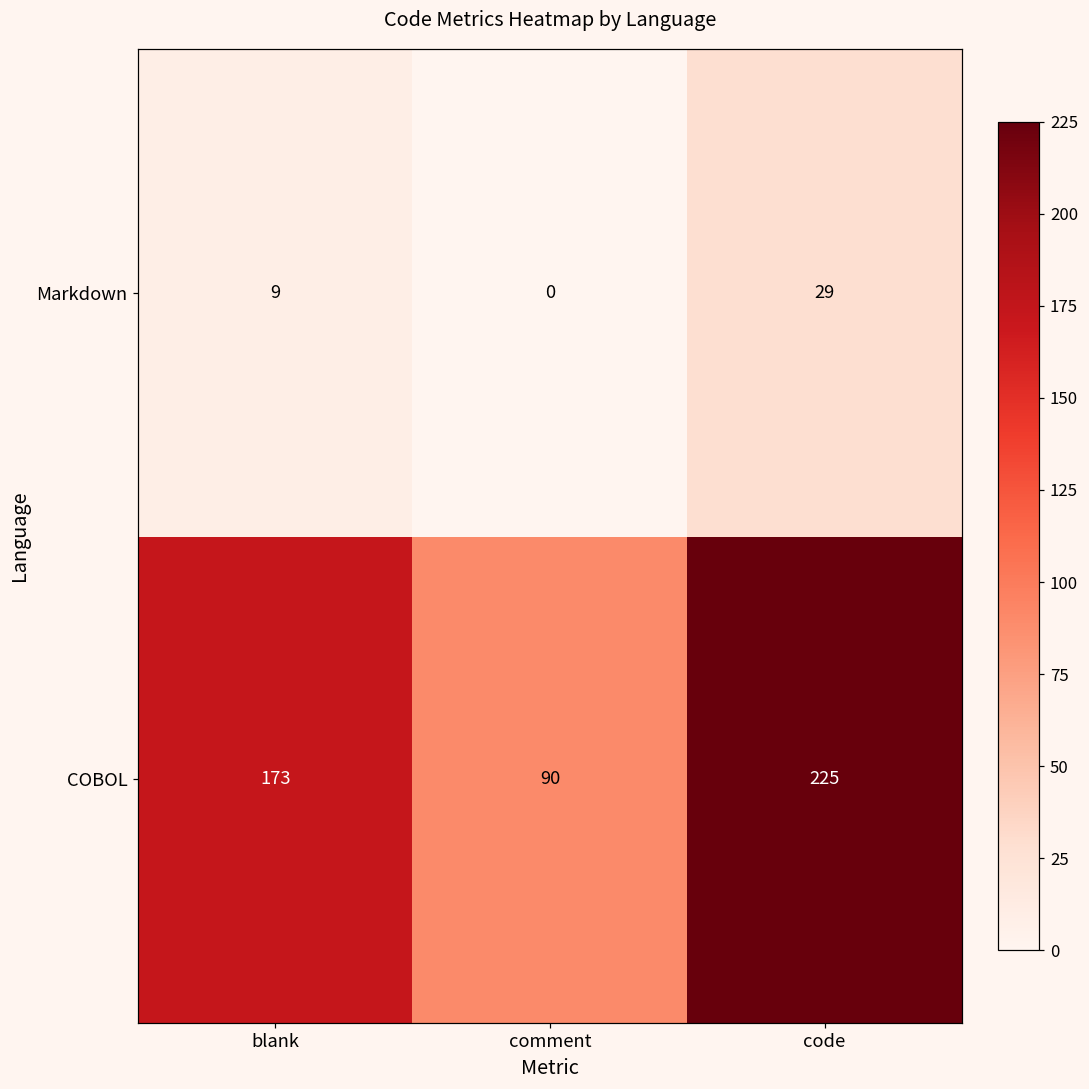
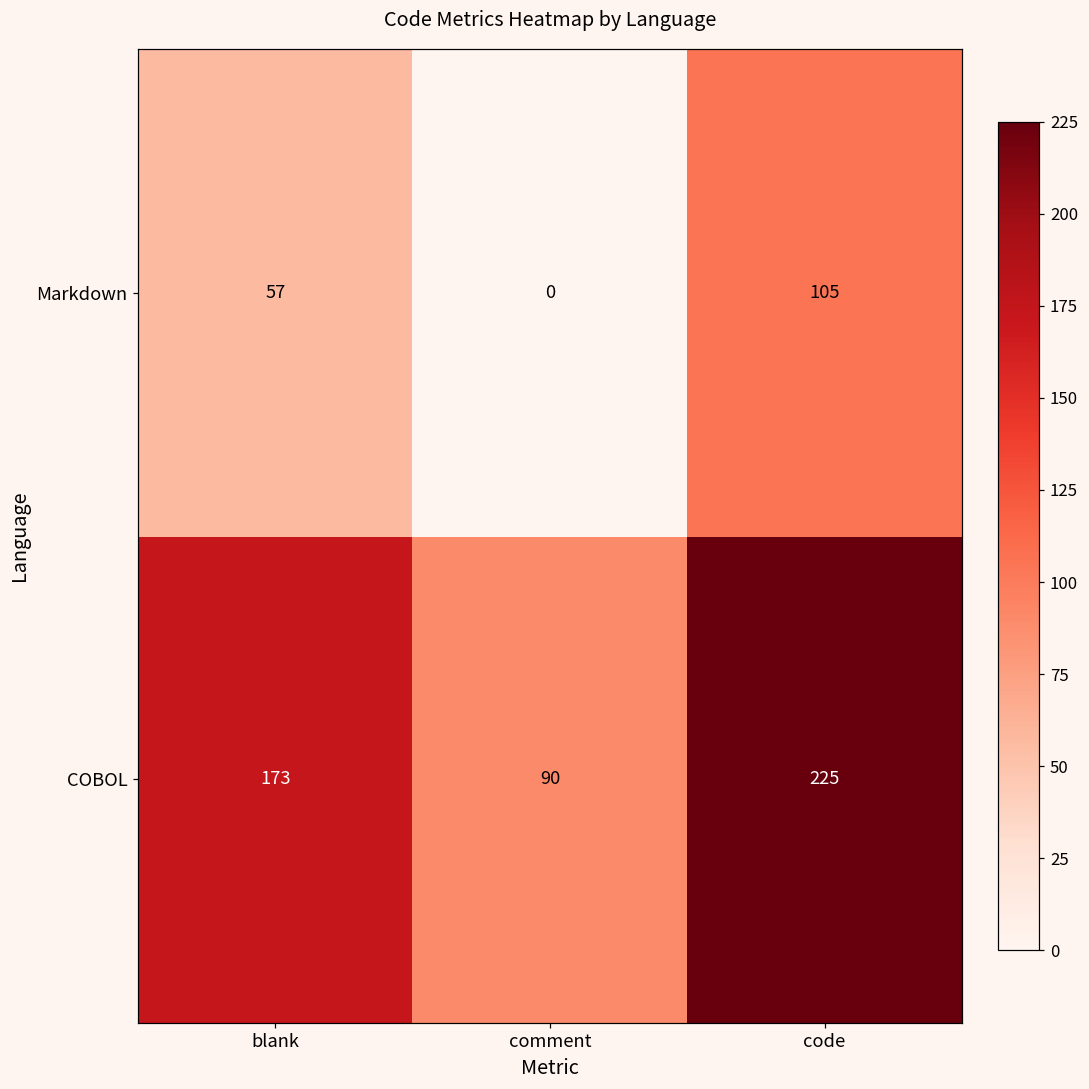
Markdown, blank: 9 -> 57
Markdown, code: 29 -> 105
